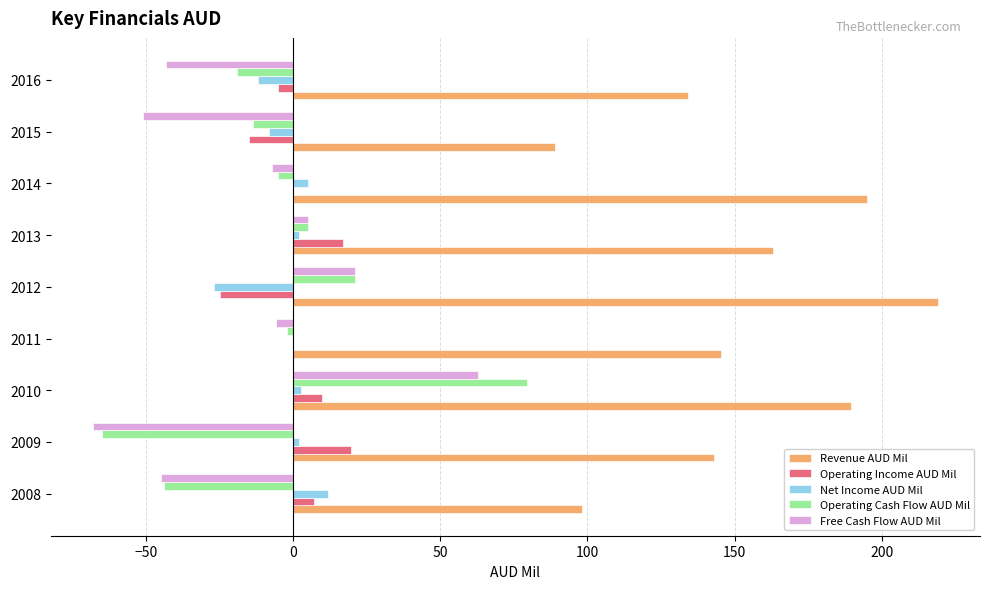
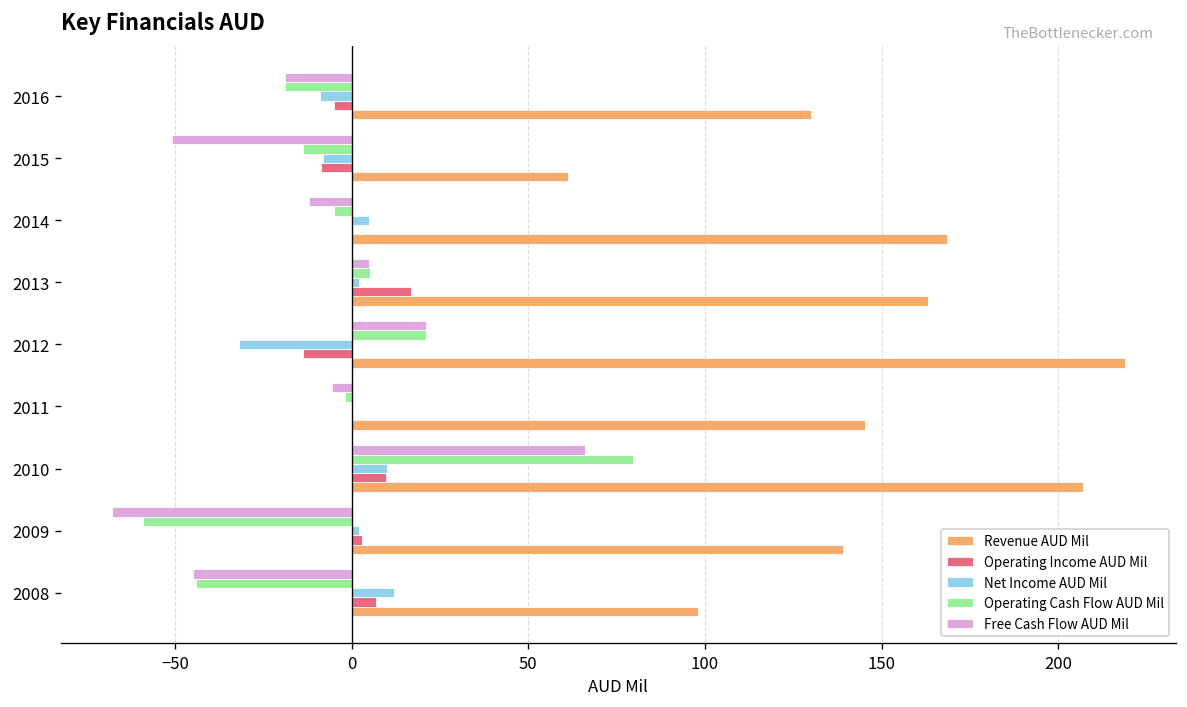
Free Cash Flow AUD Mil, 2016: -43 -> -19
Net Income AUD Mil, 2016: -12 -> -9
Revenue AUD Mil, 2016: 134 -> 130
Operating Income AUD Mil, 2015: -15 -> -9
Revenue AUD Mil, 2015: 89 -> 61
Free Cash Flow AUD Mil, 2014: -7 -> -12
Revenue AUD Mil, 2014: 195 -> 169
Net Income AUD Mil, 2012: -27 -> -32
Operating Income AUD Mil, 2012: -25 -> -14
Free Cash Flow AUD Mil, 2010: 63 -> 66
Net Income AUD Mil, 2010: 3 -> 10
Revenue AUD Mil, 2010: 190 -> 207
Operating Cash Flow AUD Mil, 2009: -65 -> -59
Operating Income AUD Mil, 2009: 20 -> 3
Revenue AUD Mil, 2009: 143 -> 139
